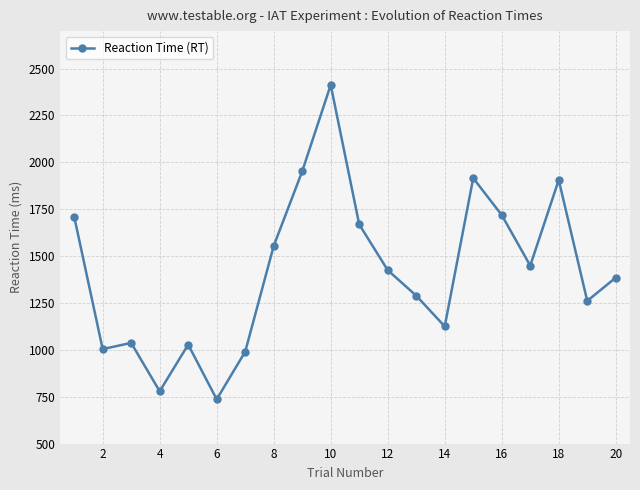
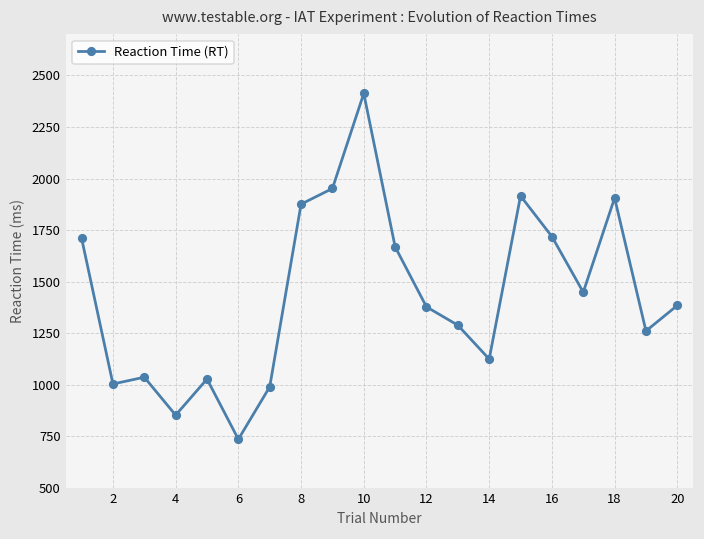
4: 780 -> 850
8: 1550 -> 1880
12: 1430 -> 1380
